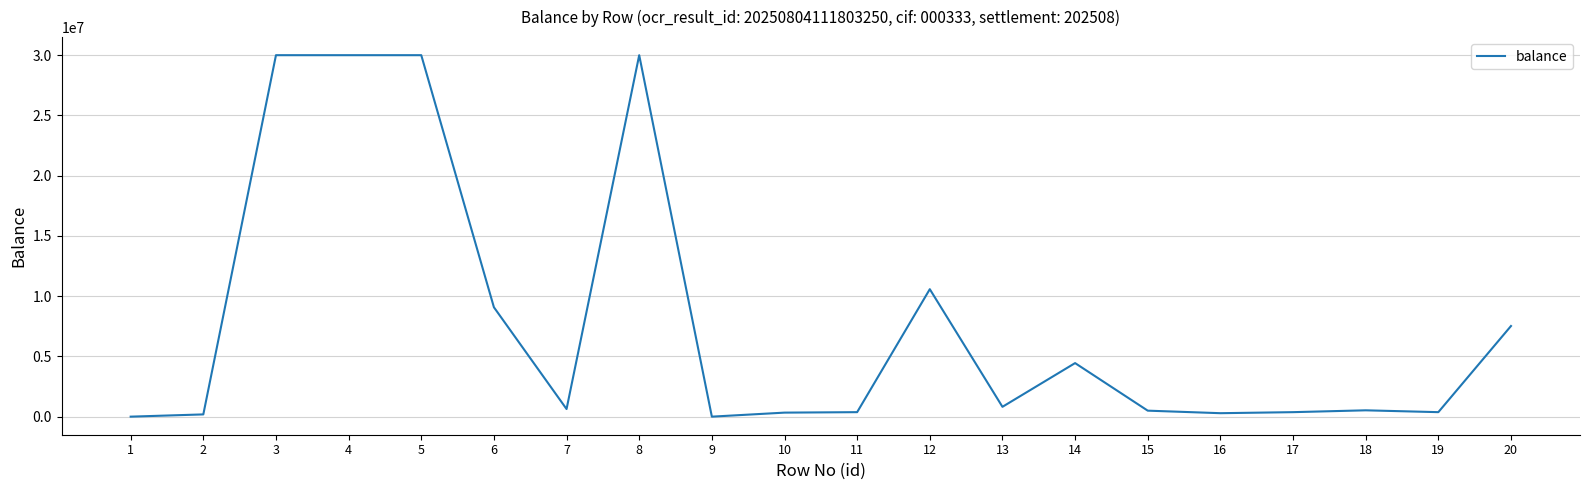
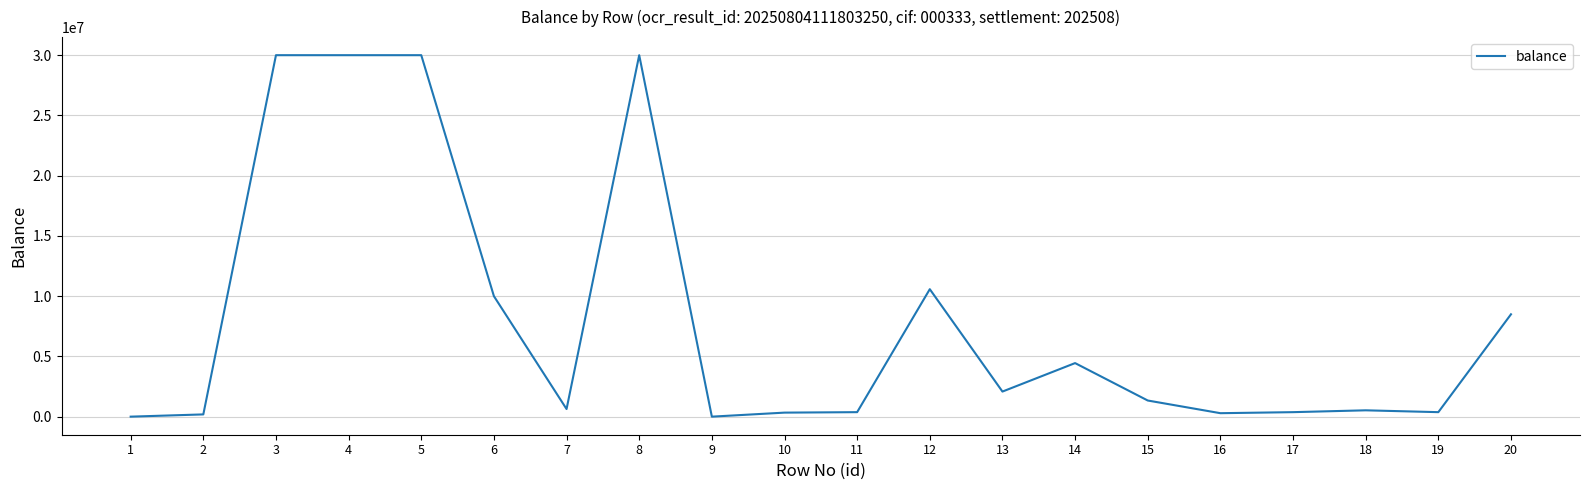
6: 9100000 -> 10000000
13: 800000 -> 2100000
15: 500000 -> 1300000
20: 7500000 -> 8500000
